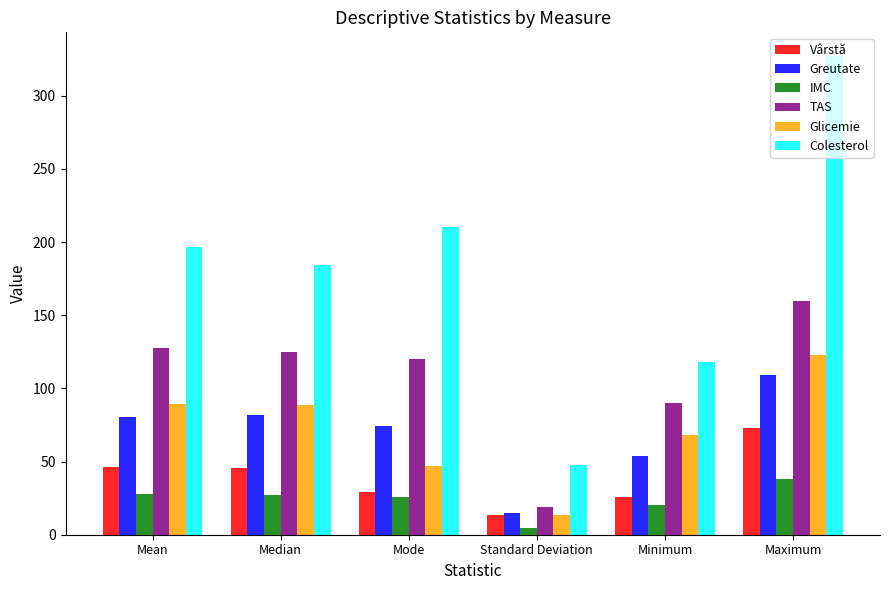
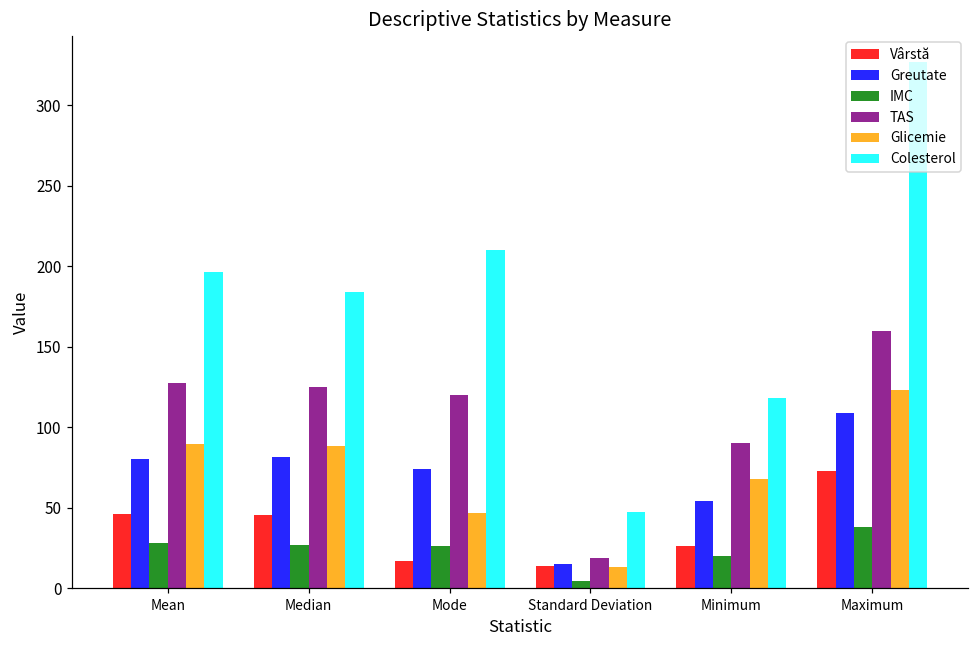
Vârstă, Mode: 29 -> 17
